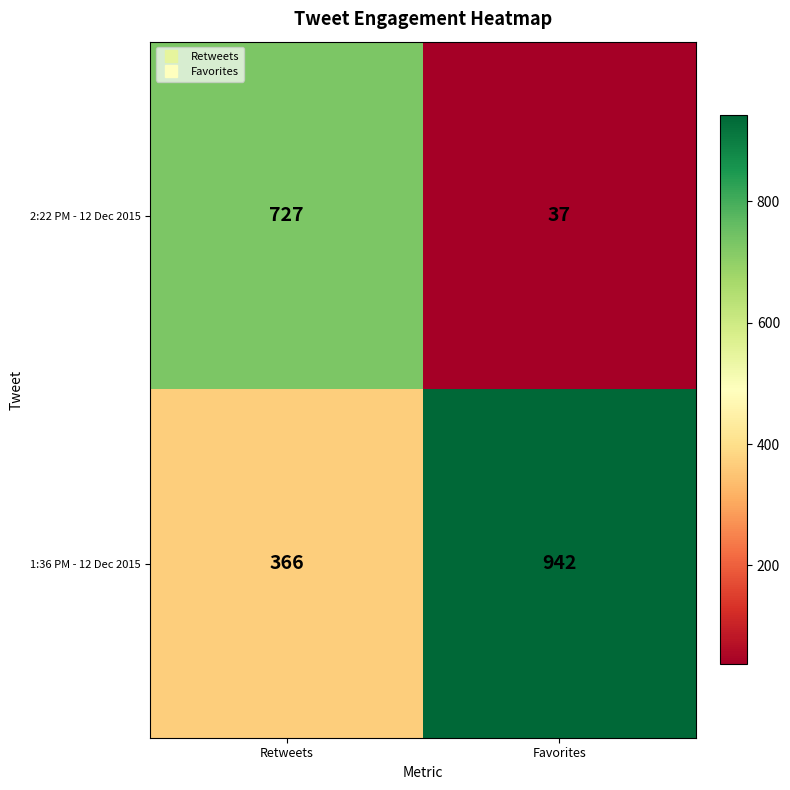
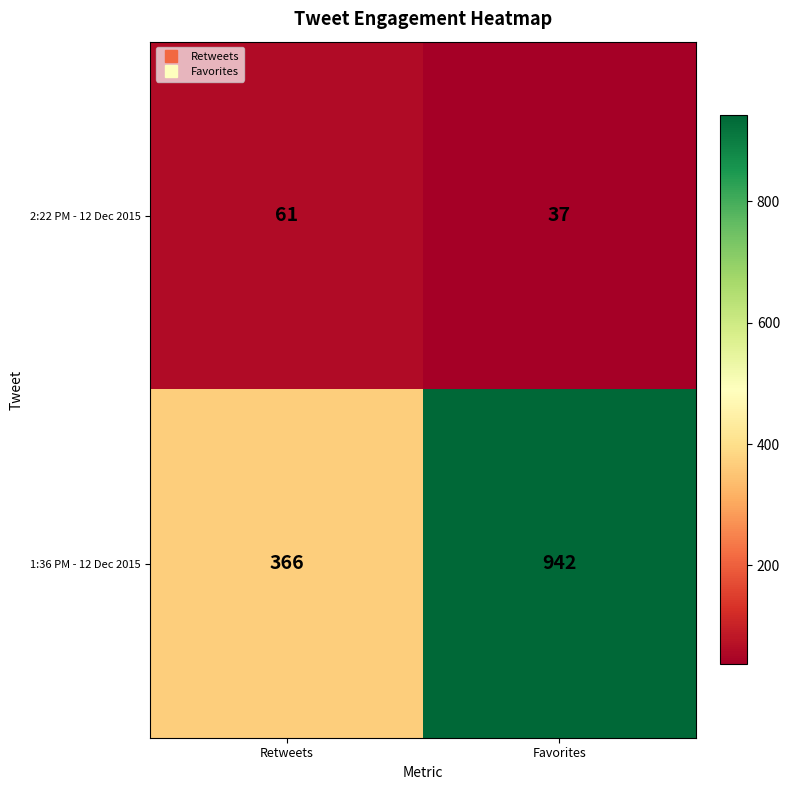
2:22 PM - 12 Dec 2015, Retweets: 727 -> 61
